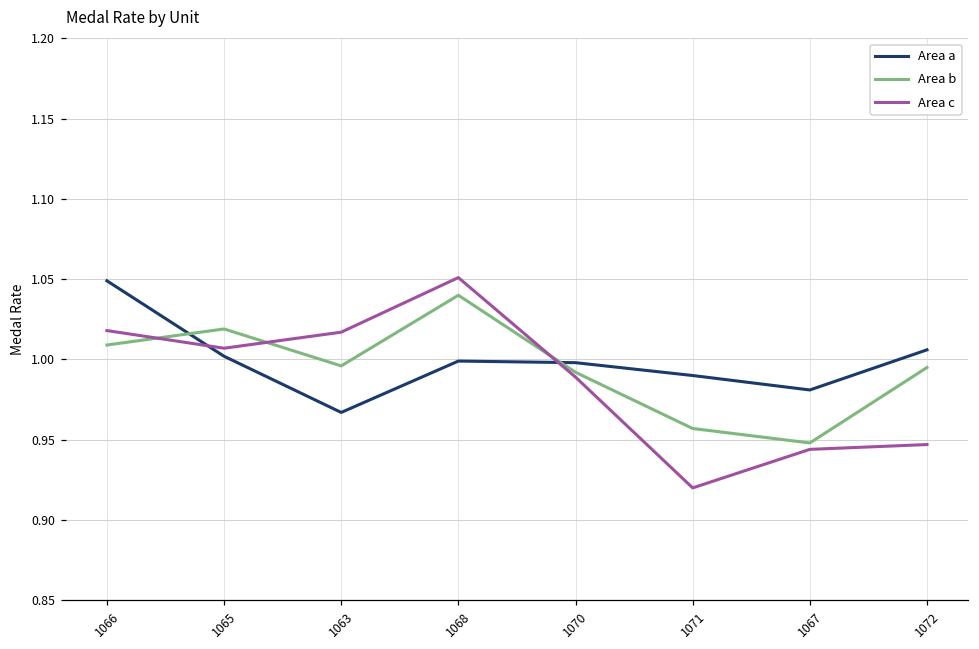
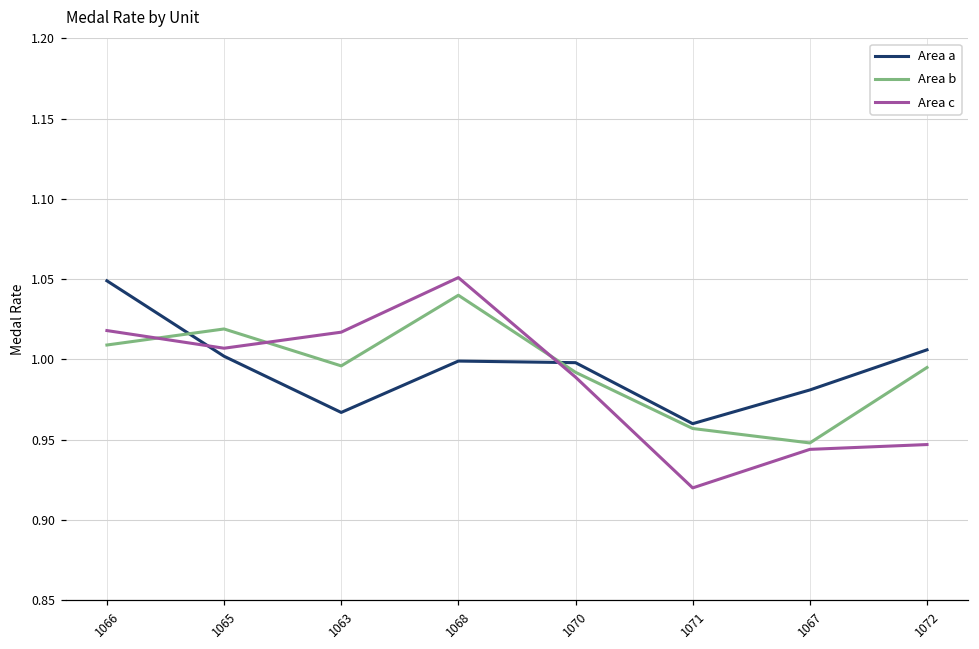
Area a, 1071: 0.99 -> 0.96
